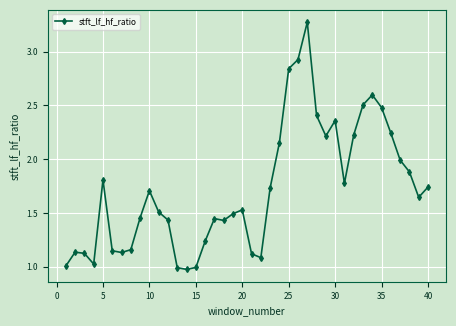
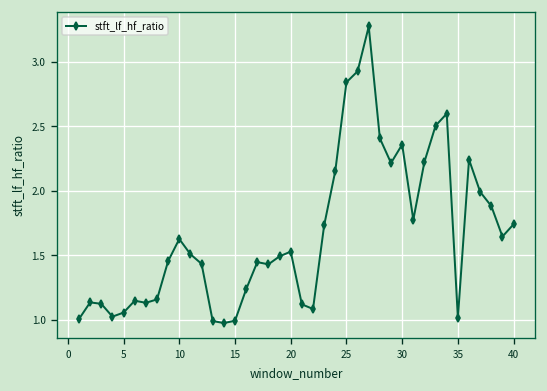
5: 1.81 -> 1.06
10: 1.71 -> 1.63
35: 2.48 -> 1.02
